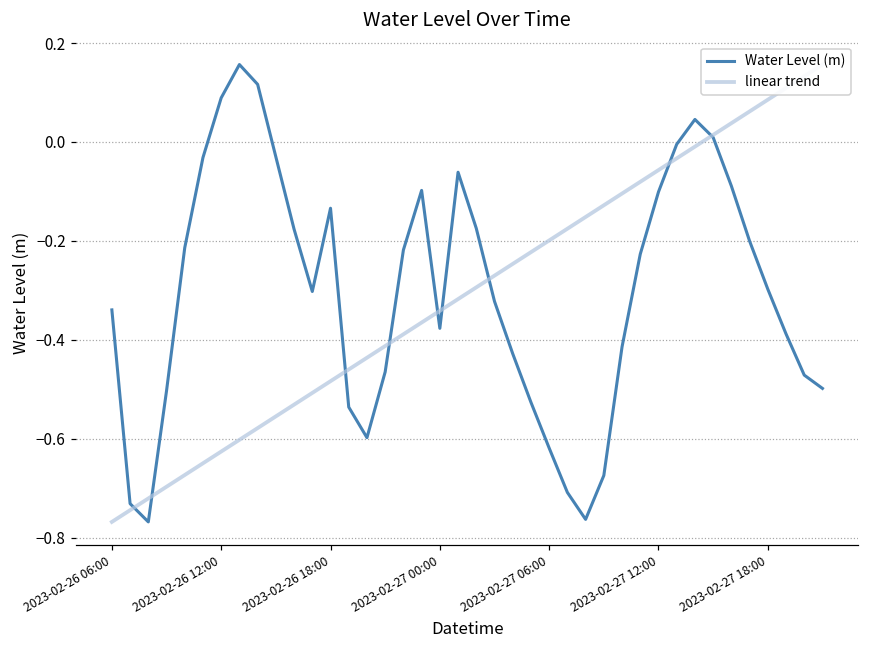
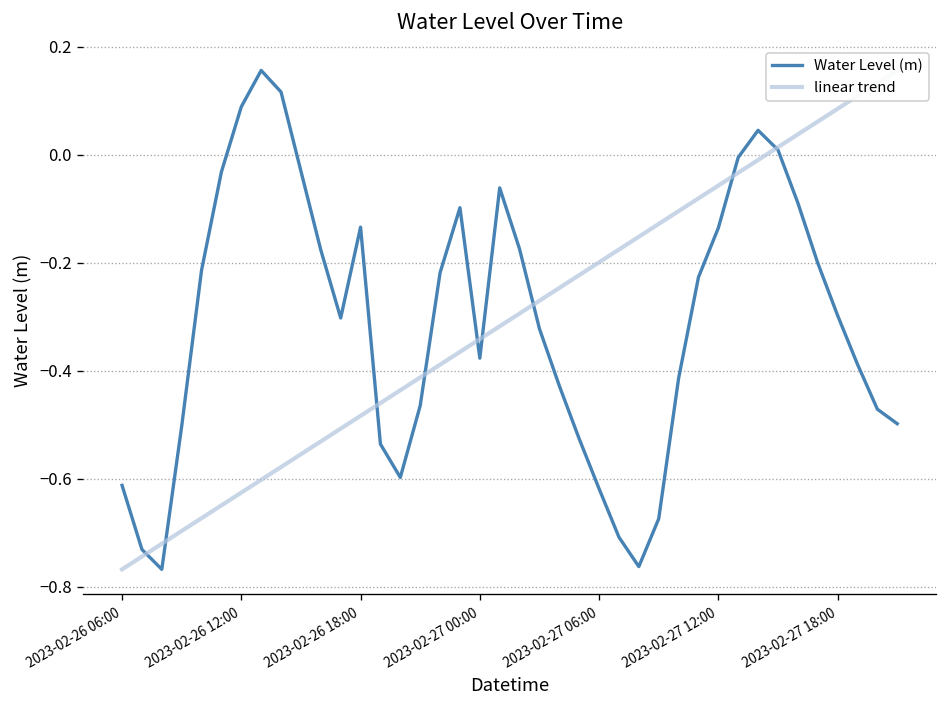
Water Level (m), 2023-02-26 06:00: -0.34 -> -0.61
Water Level (m), 2023-02-27 12:00: -0.10 -> -0.14
